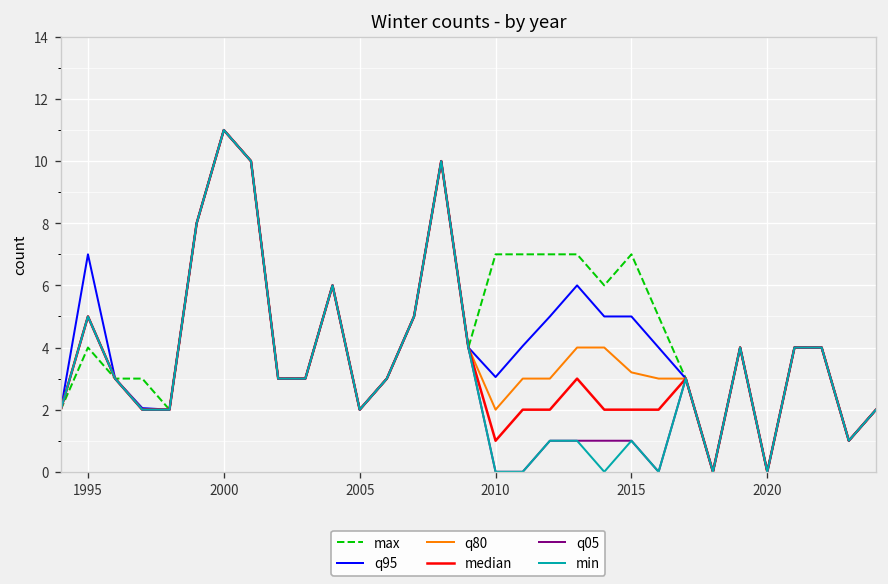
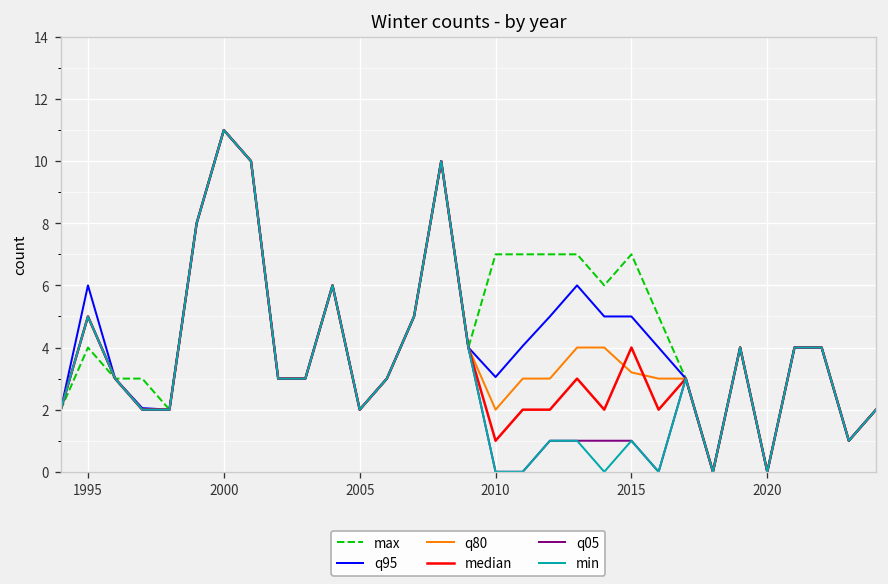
q95, 1995: 7 -> 6
median, 2015: 2 -> 4
